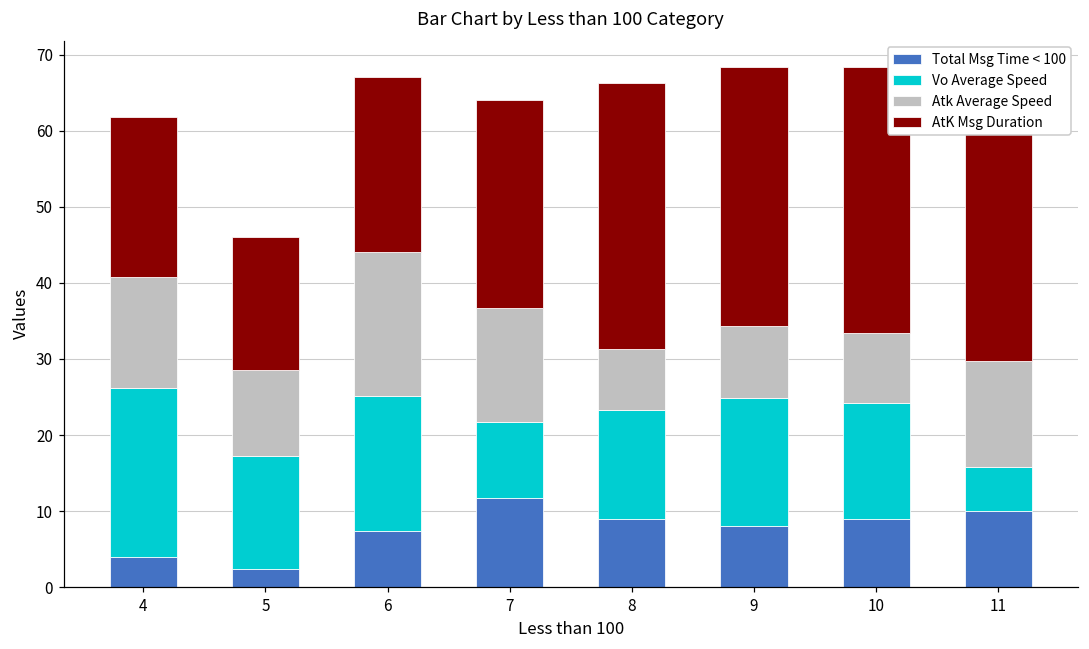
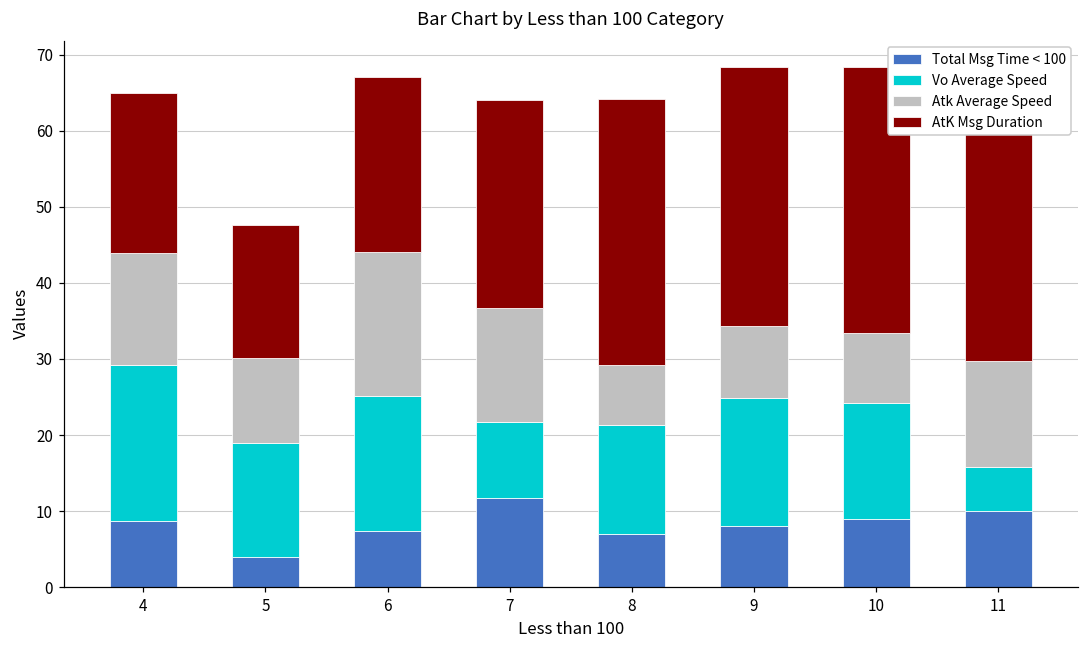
Total Msg Time < 100, 4: 4 -> 9
Vo Average Speed, 4: 22 -> 20
Total Msg Time < 100, 5: 2 -> 4
Total Msg Time < 100, 8: 9 -> 7
